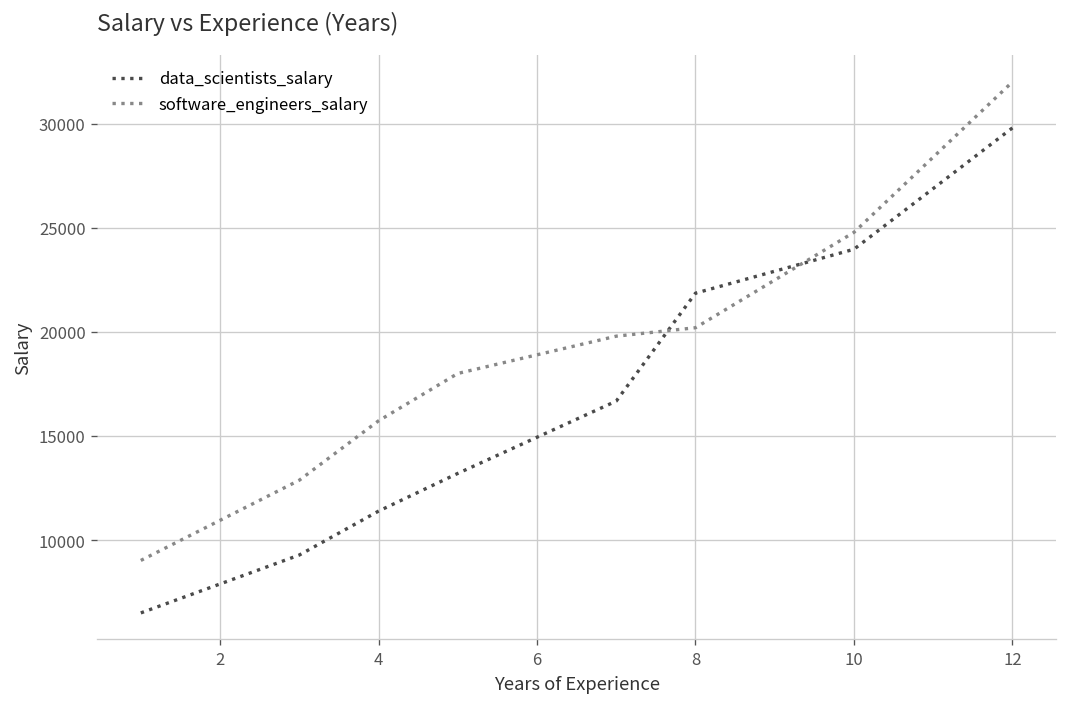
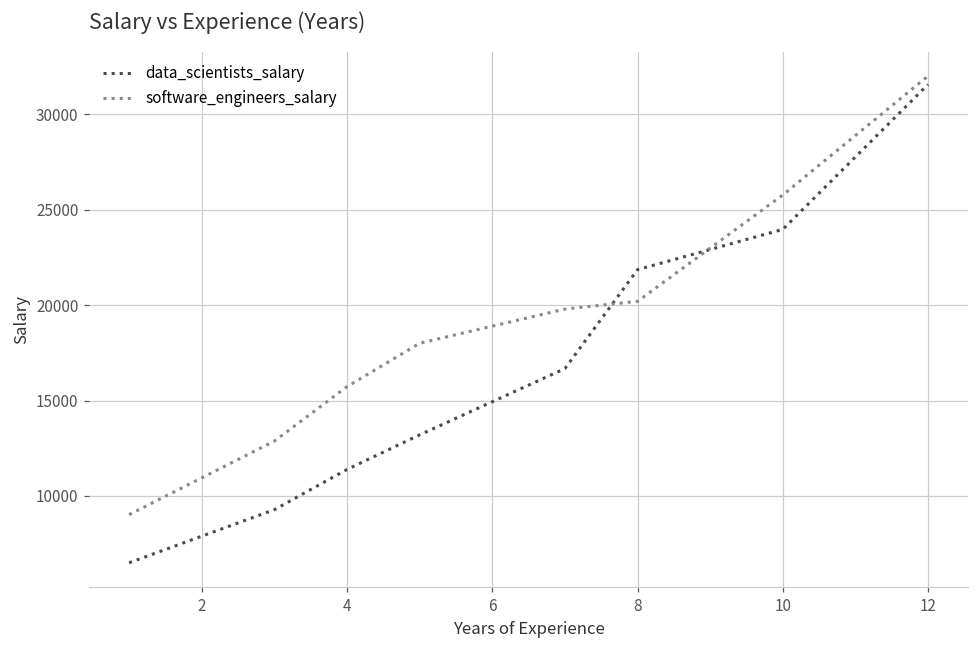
software_engineers_salary, 10: 24800 -> 25800
data_scientists_salary, 12: 29800 -> 31600
